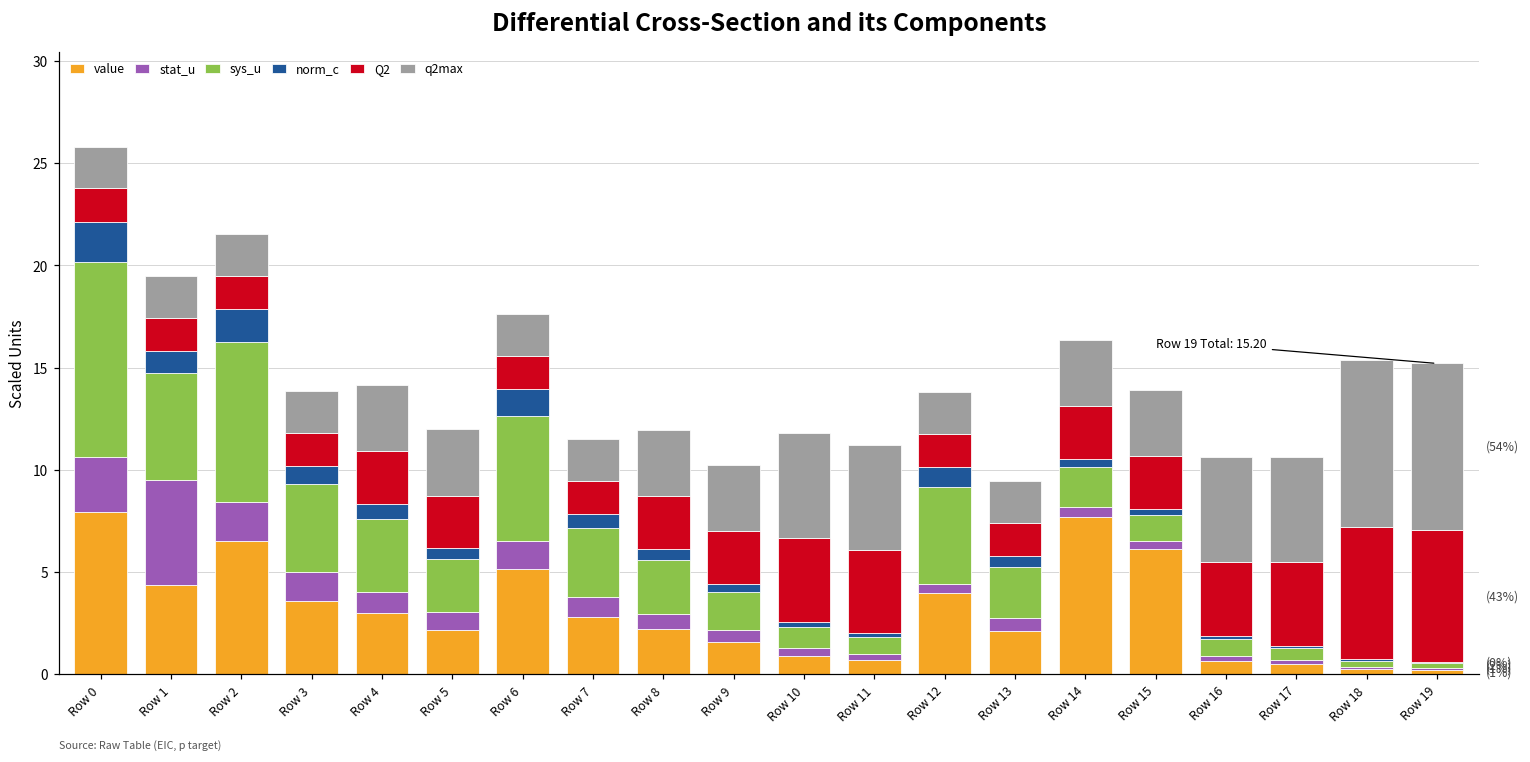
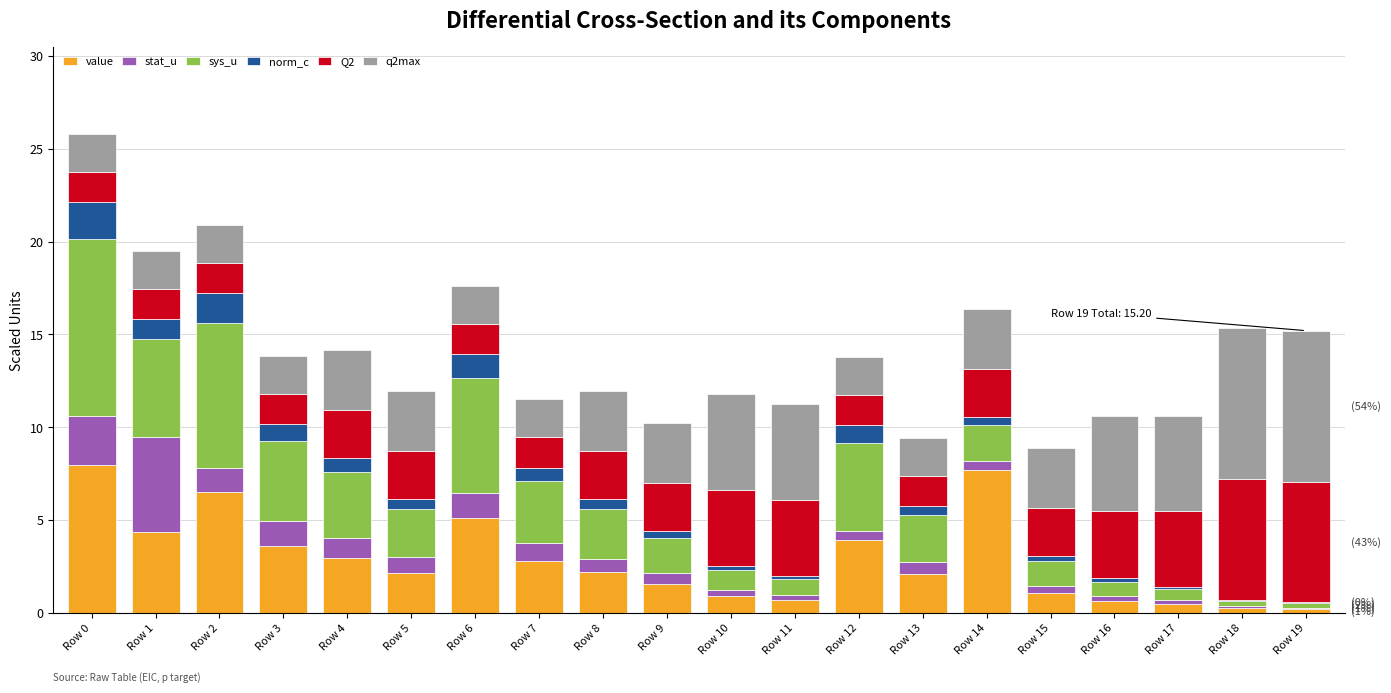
stat_u, Row 2: 1.9 -> 1.3
value, Row 15: 6.1 -> 1.1
